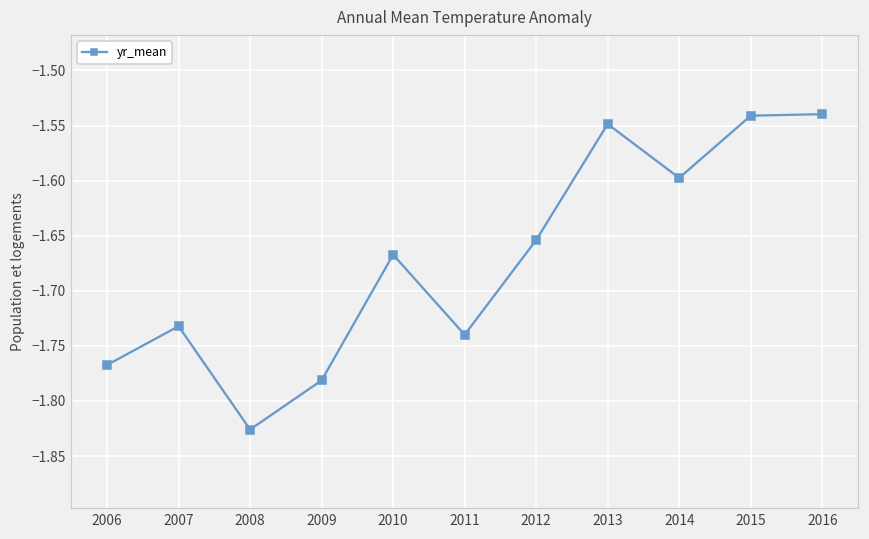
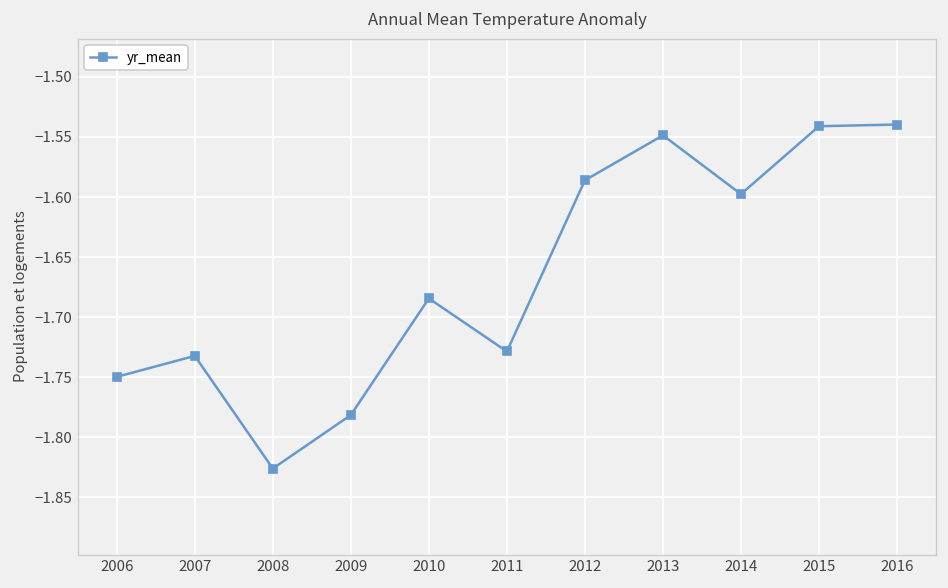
2006: -1.767 -> -1.750
2010: -1.667 -> -1.684
2011: -1.740 -> -1.729
2012: -1.654 -> -1.586
